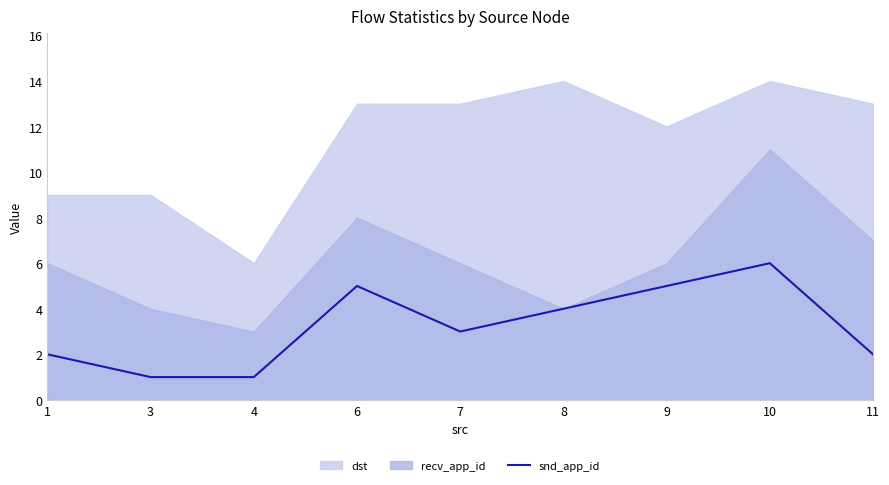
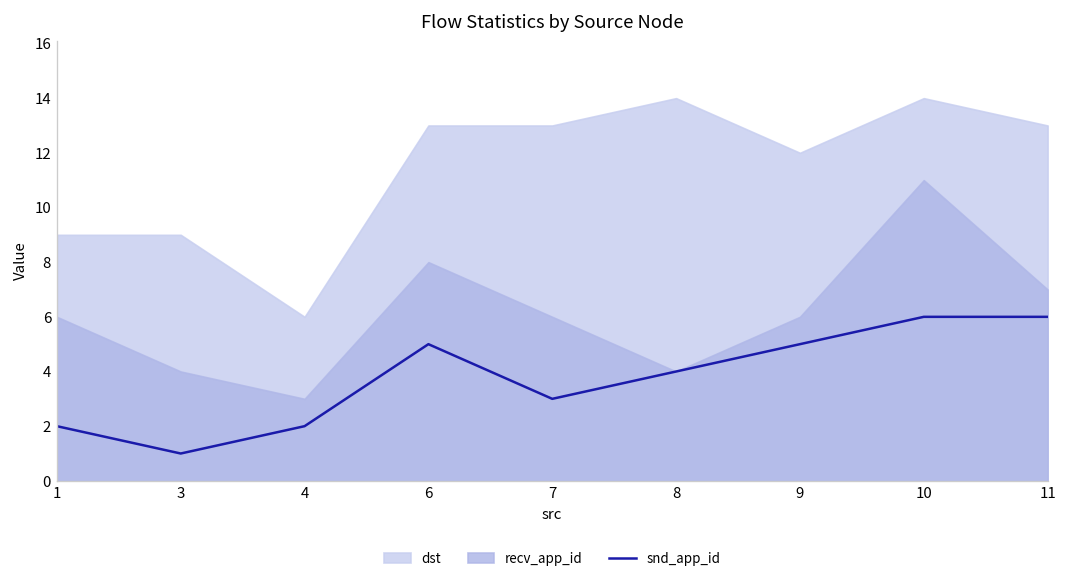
snd_app_id, 4: 1 -> 2
snd_app_id, 11: 2 -> 6
